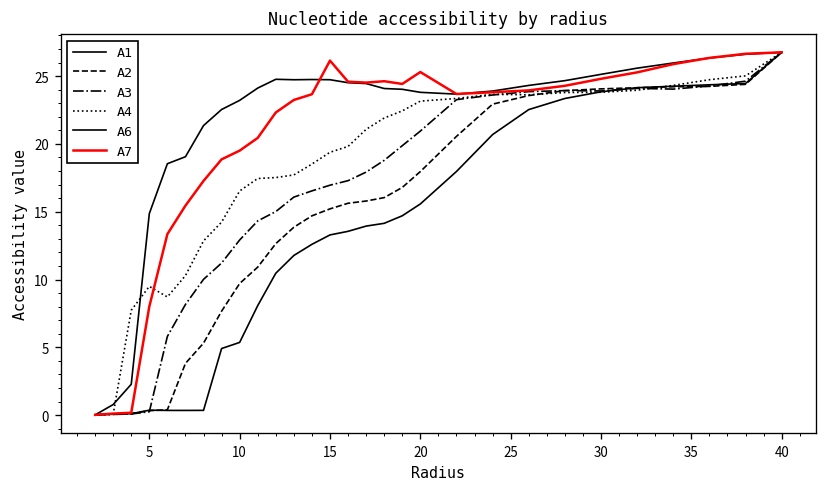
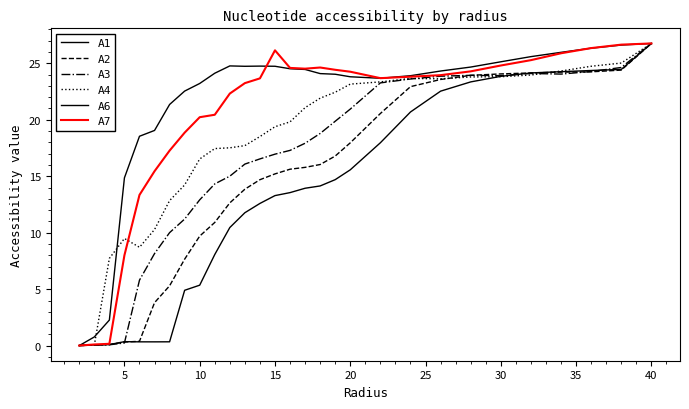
A7, 10: 19.5 -> 20.2
A7, 20: 25.3 -> 24.3
